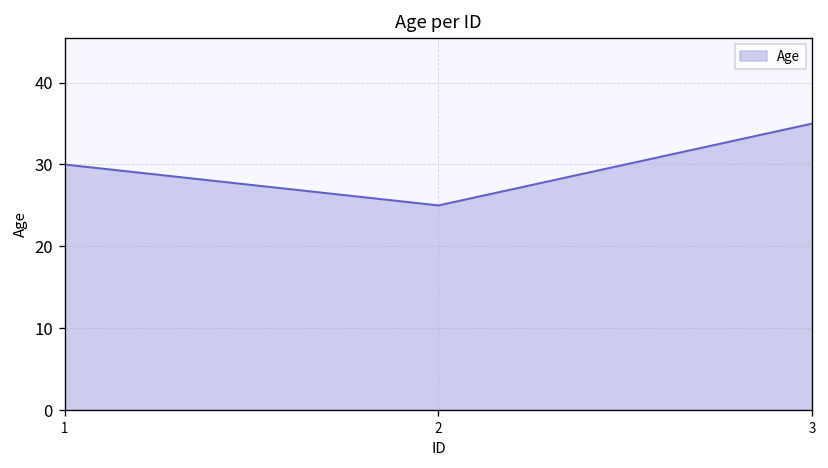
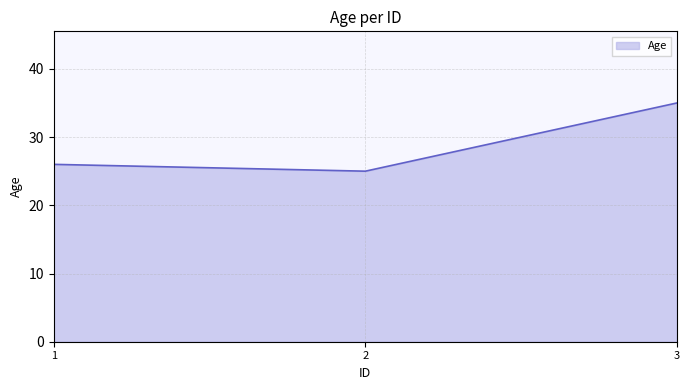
1: 30 -> 26
